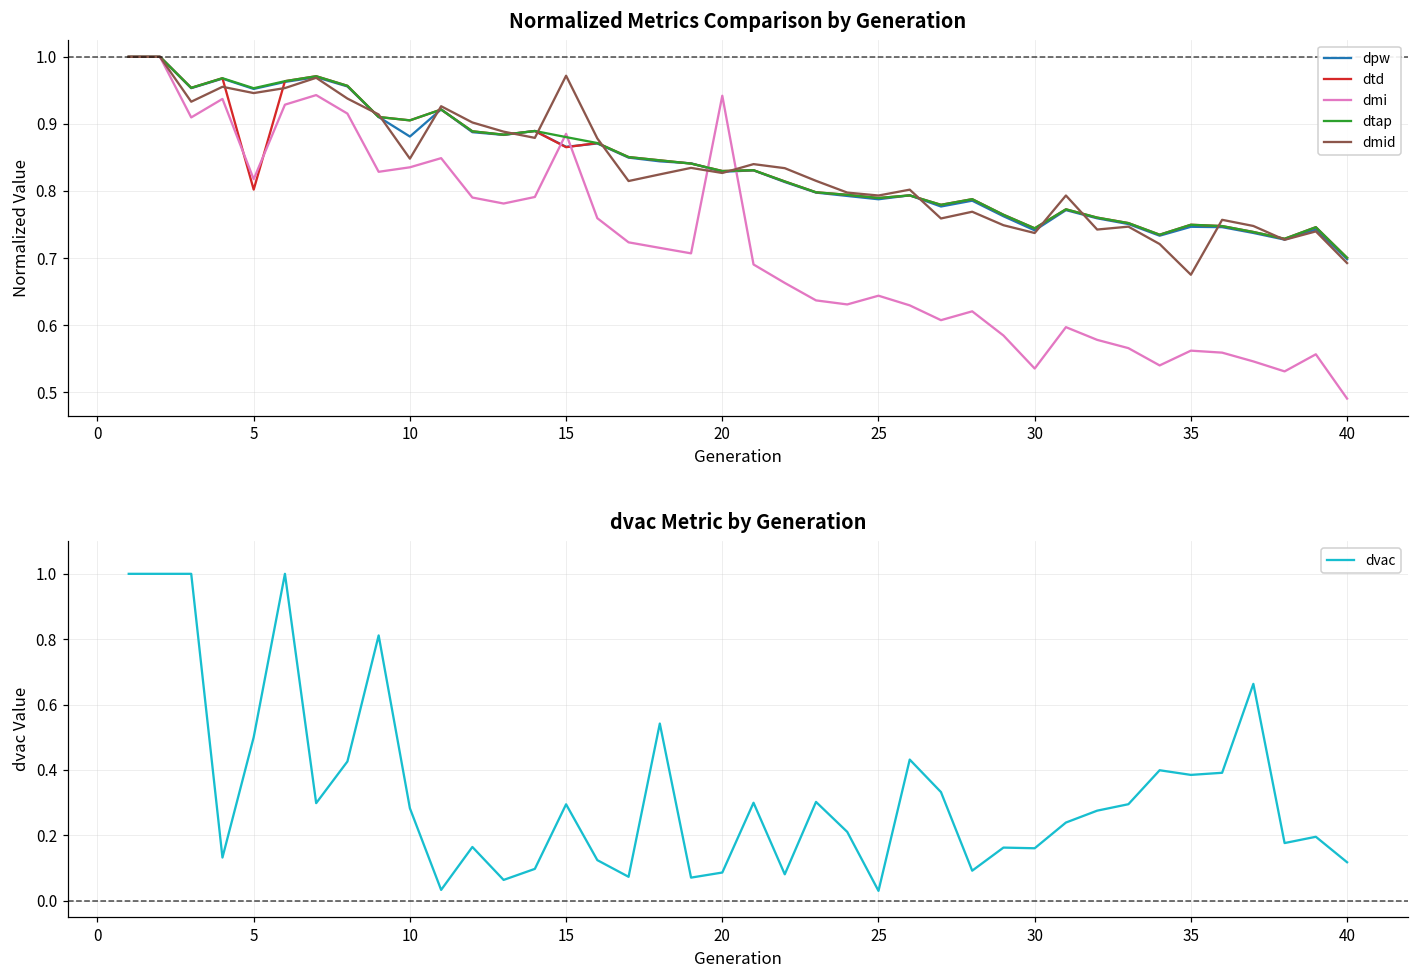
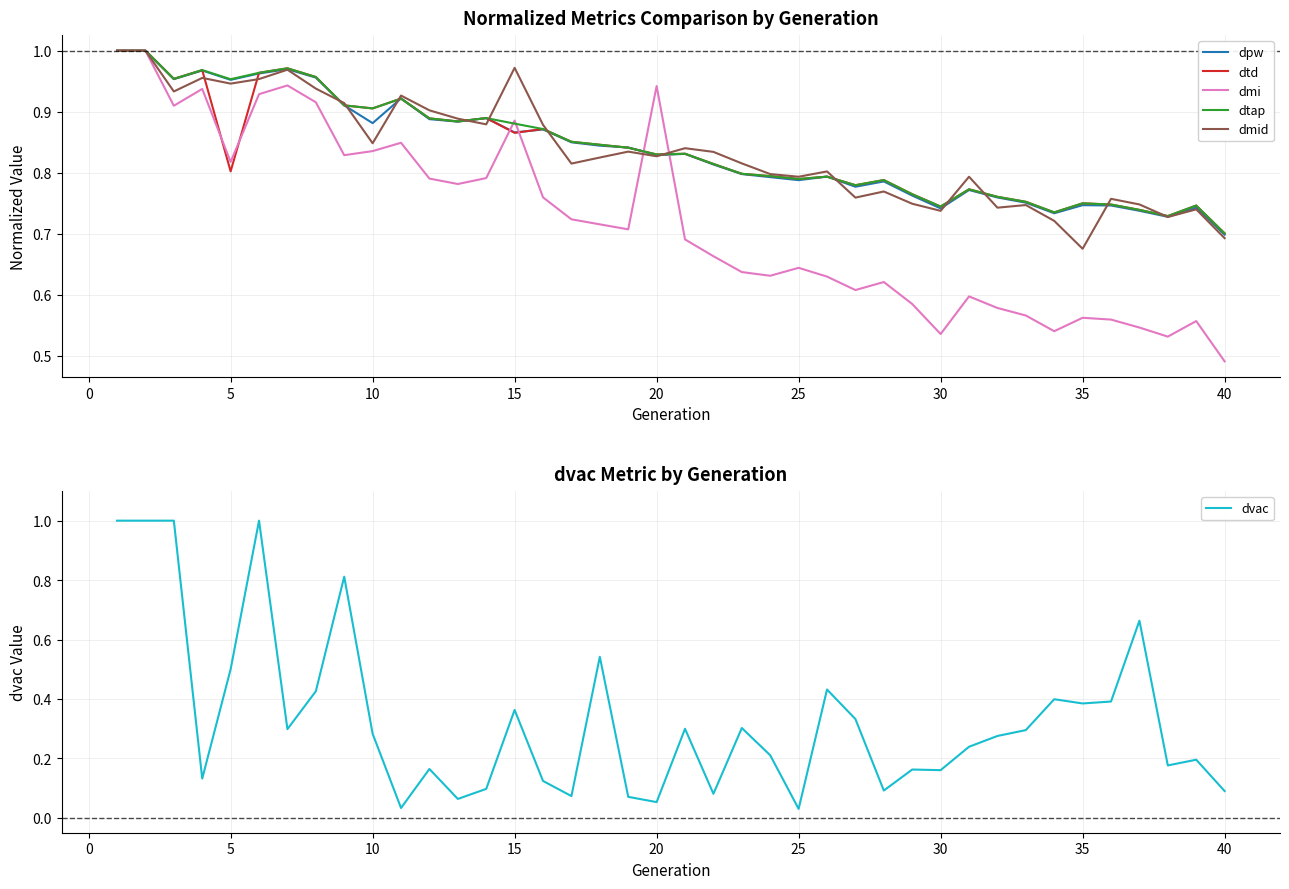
dvac Metric by Generation, 15: 0.30 -> 0.36
dvac Metric by Generation, 20: 0.09 -> 0.05
dvac Metric by Generation, 40: 0.12 -> 0.09
